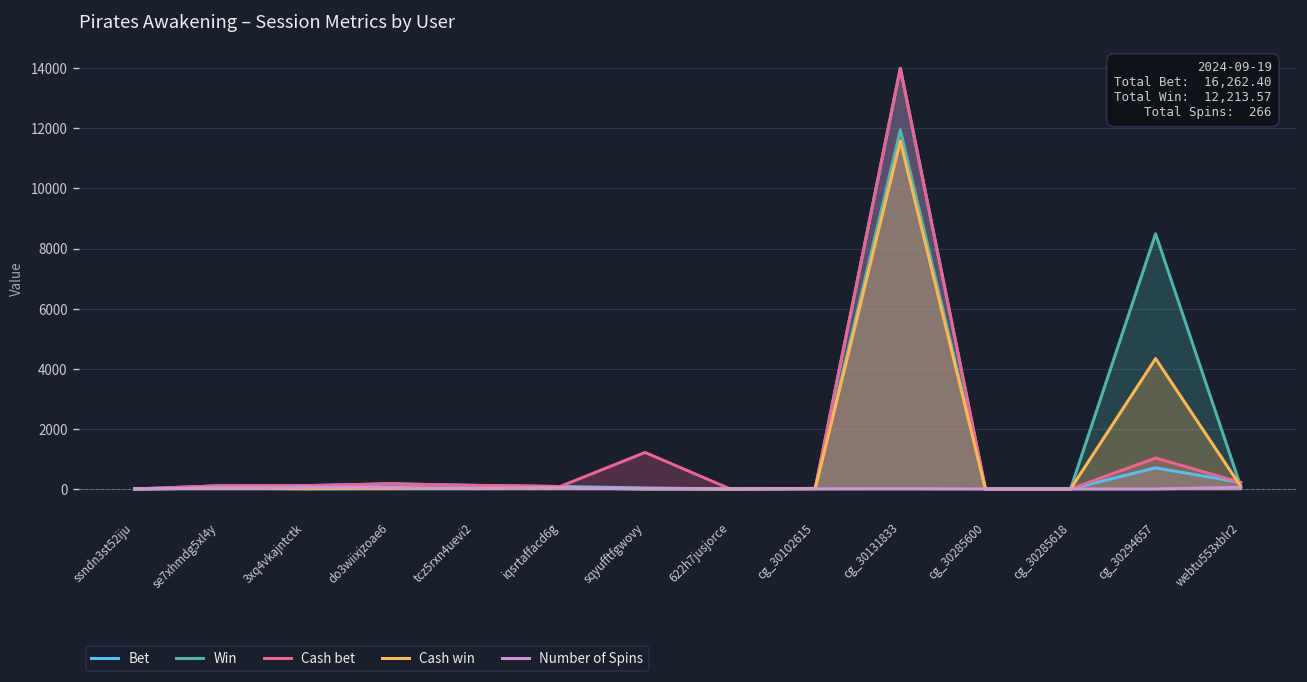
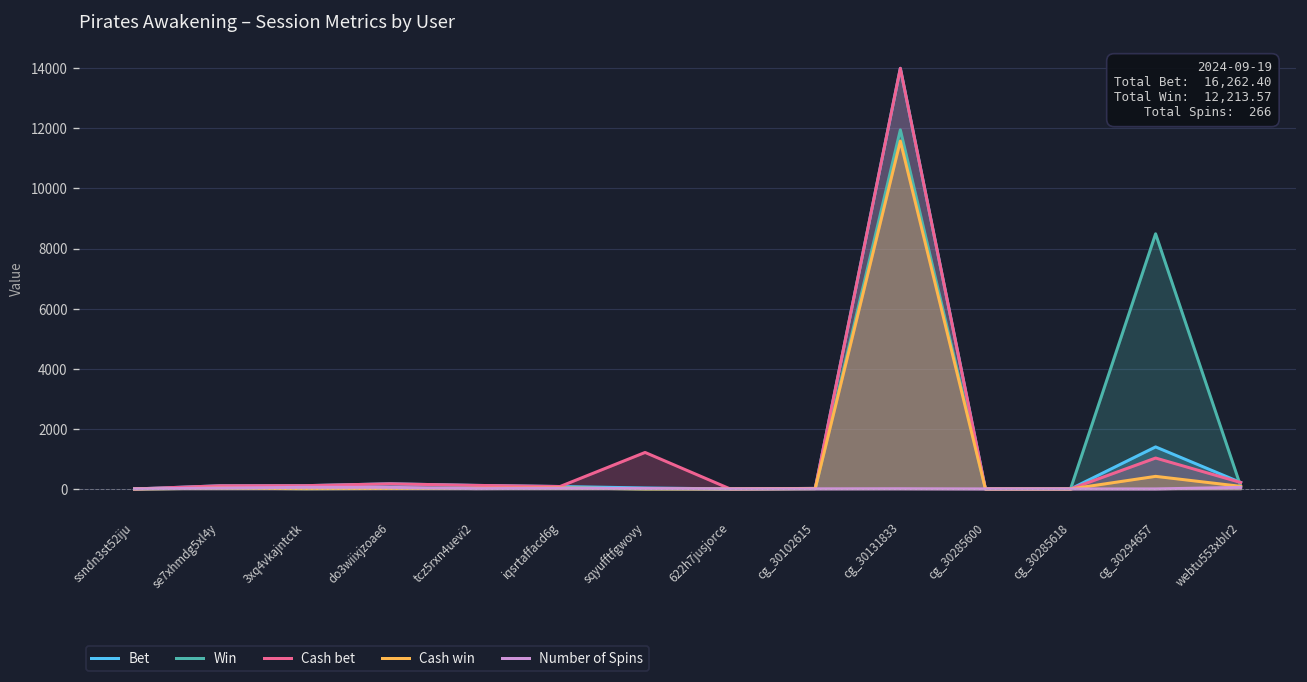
Bet, cg_30294657: 700 -> 1400
Cash win, cg_30294657: 4300 -> 400
